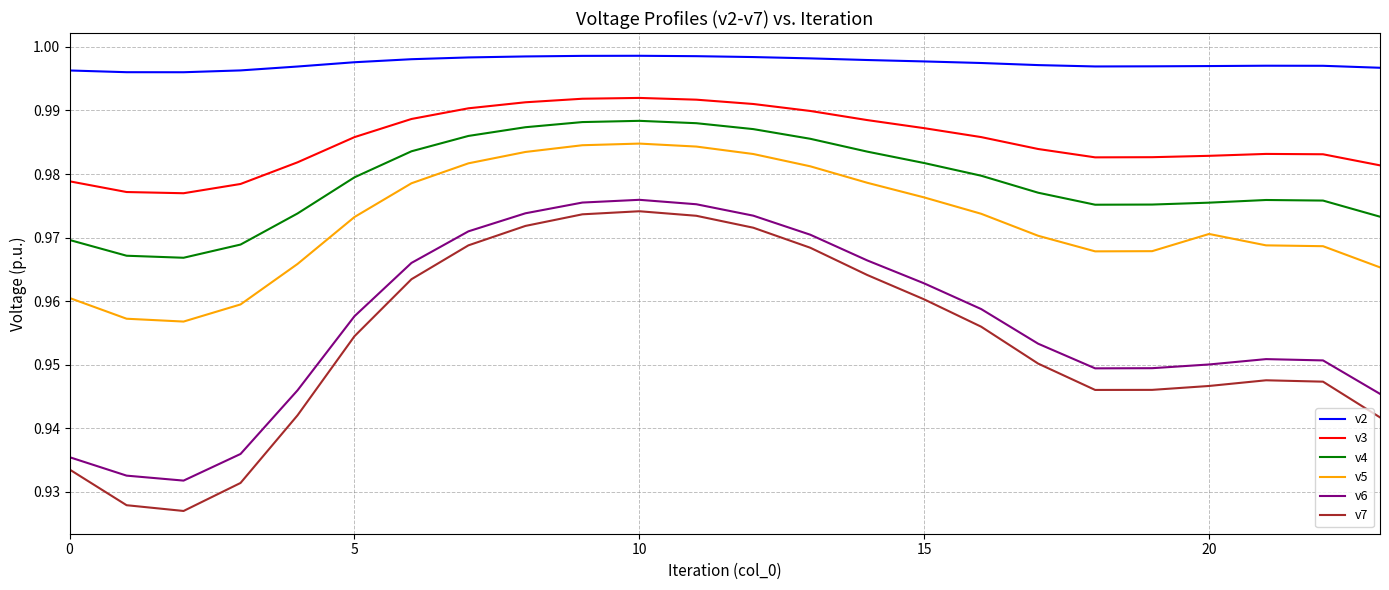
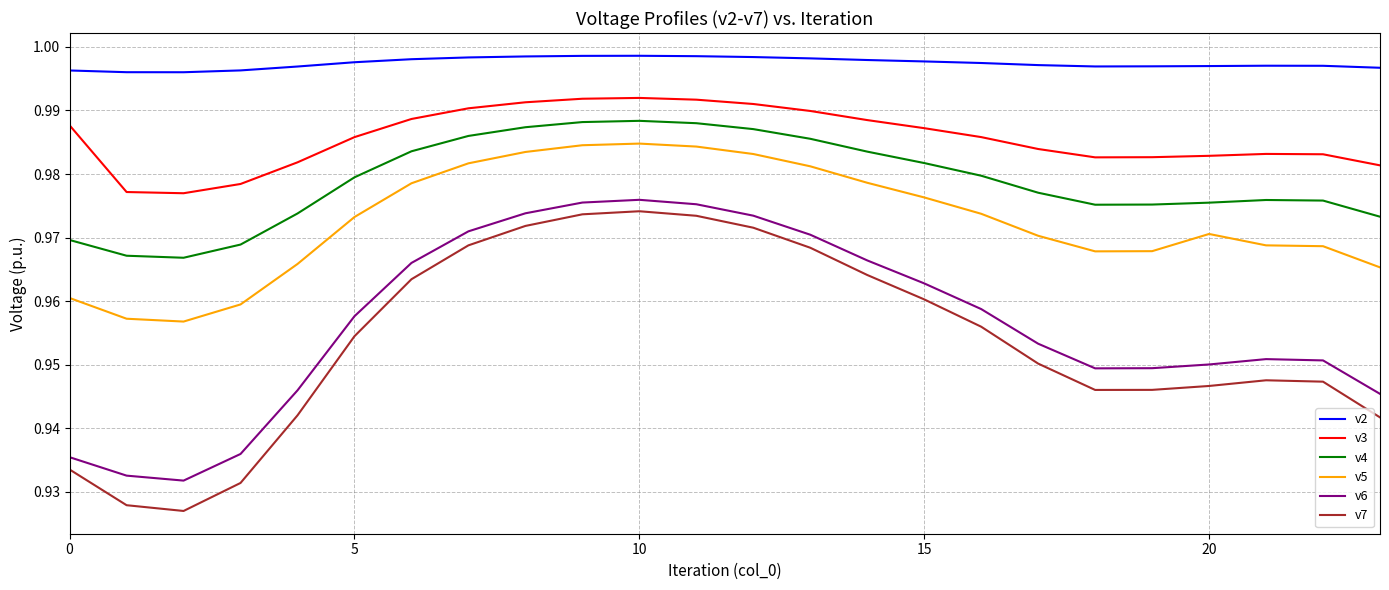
v3, 0: 0.979 -> 0.988
